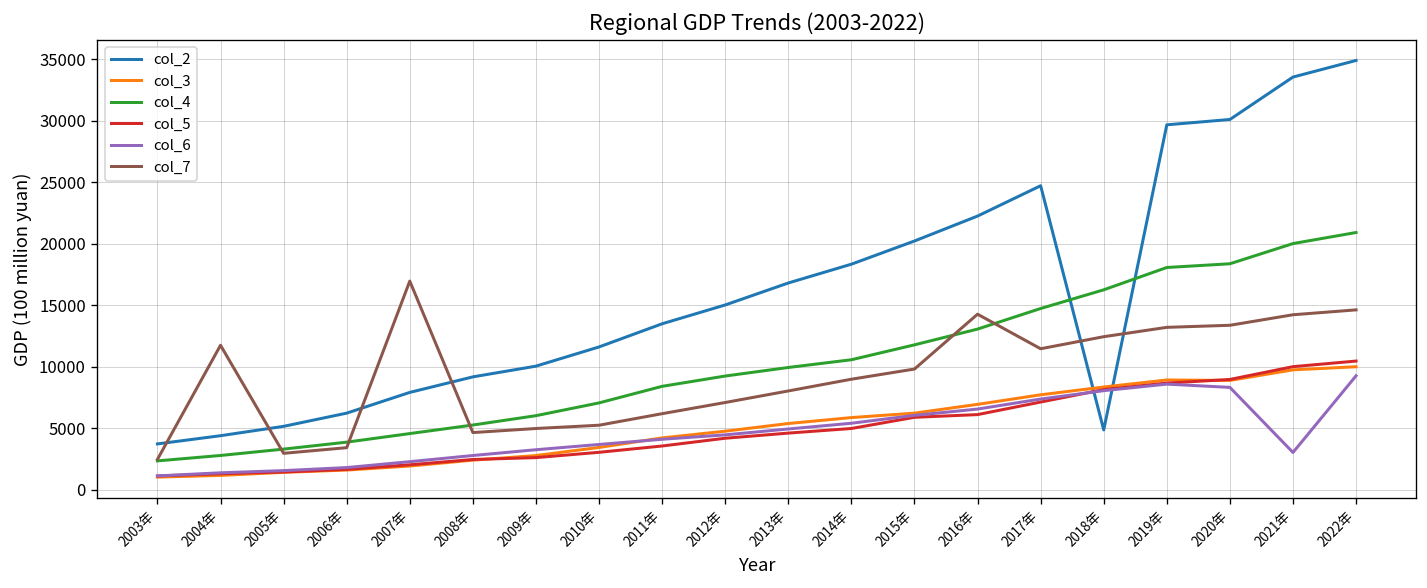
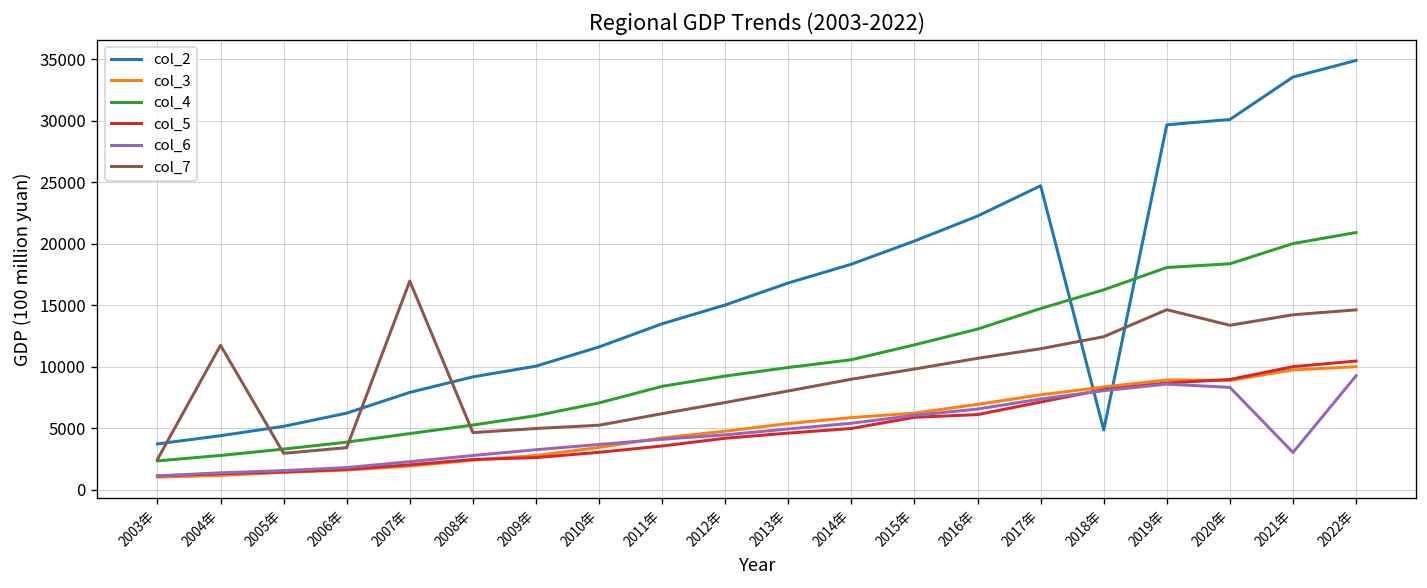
col_7, 2016年: 14300 -> 10700
col_7, 2019年: 13200 -> 14600
